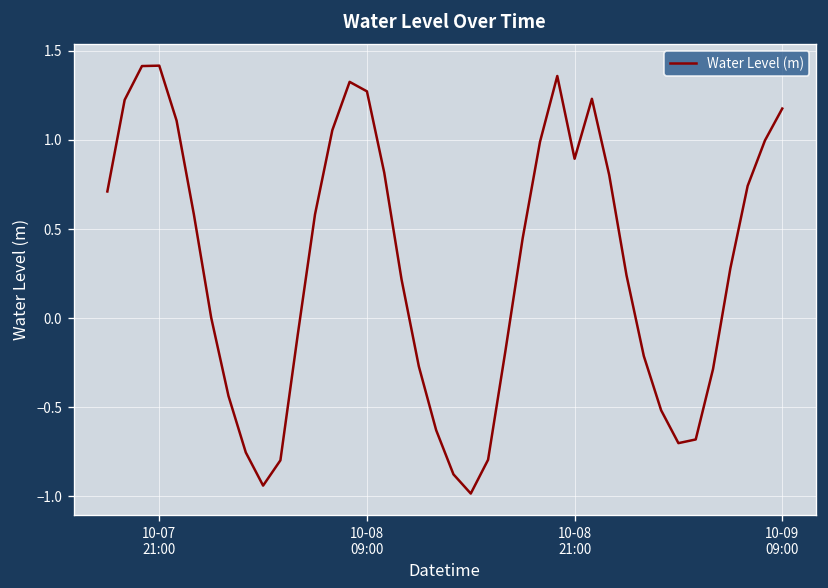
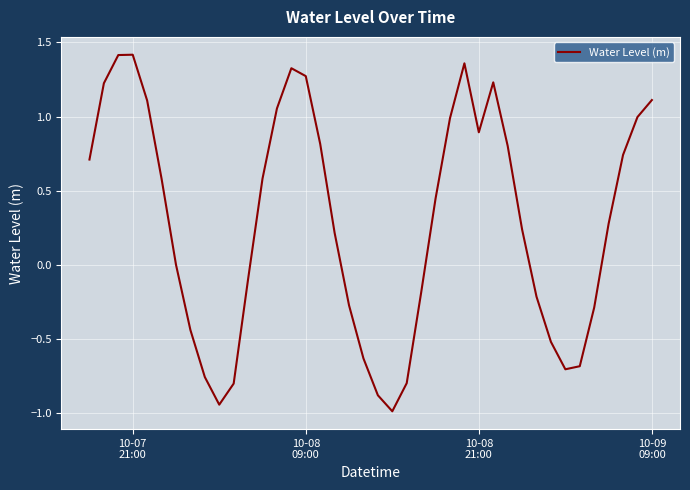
10-09 09:00: 1.18 -> 1.11
